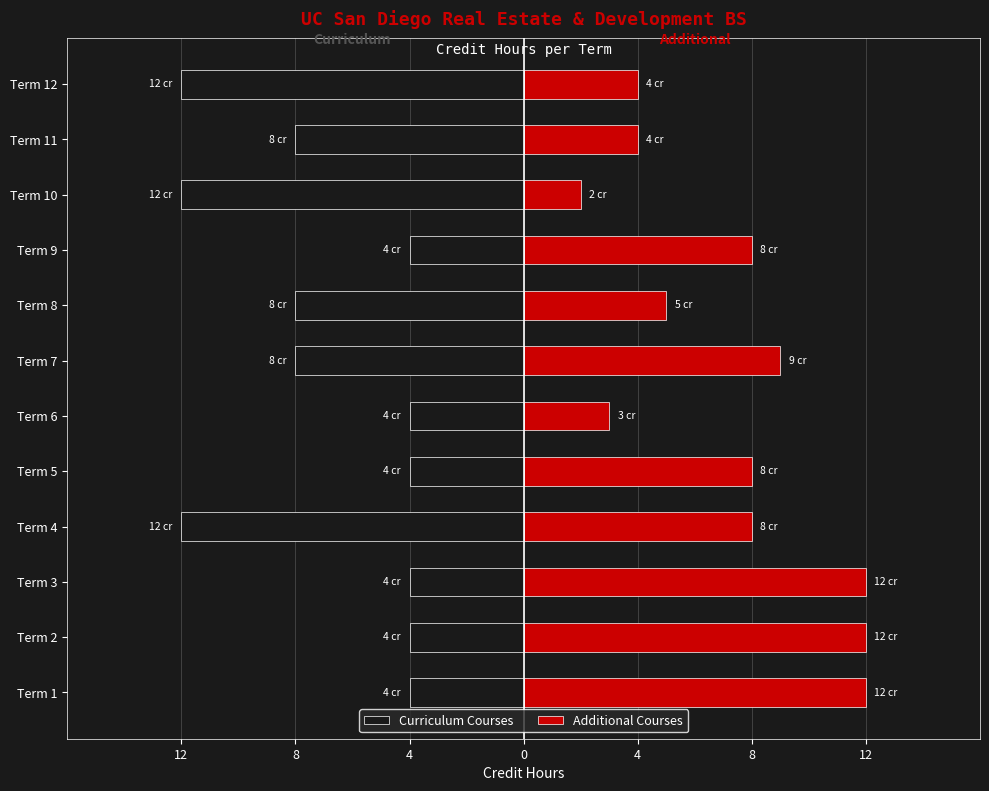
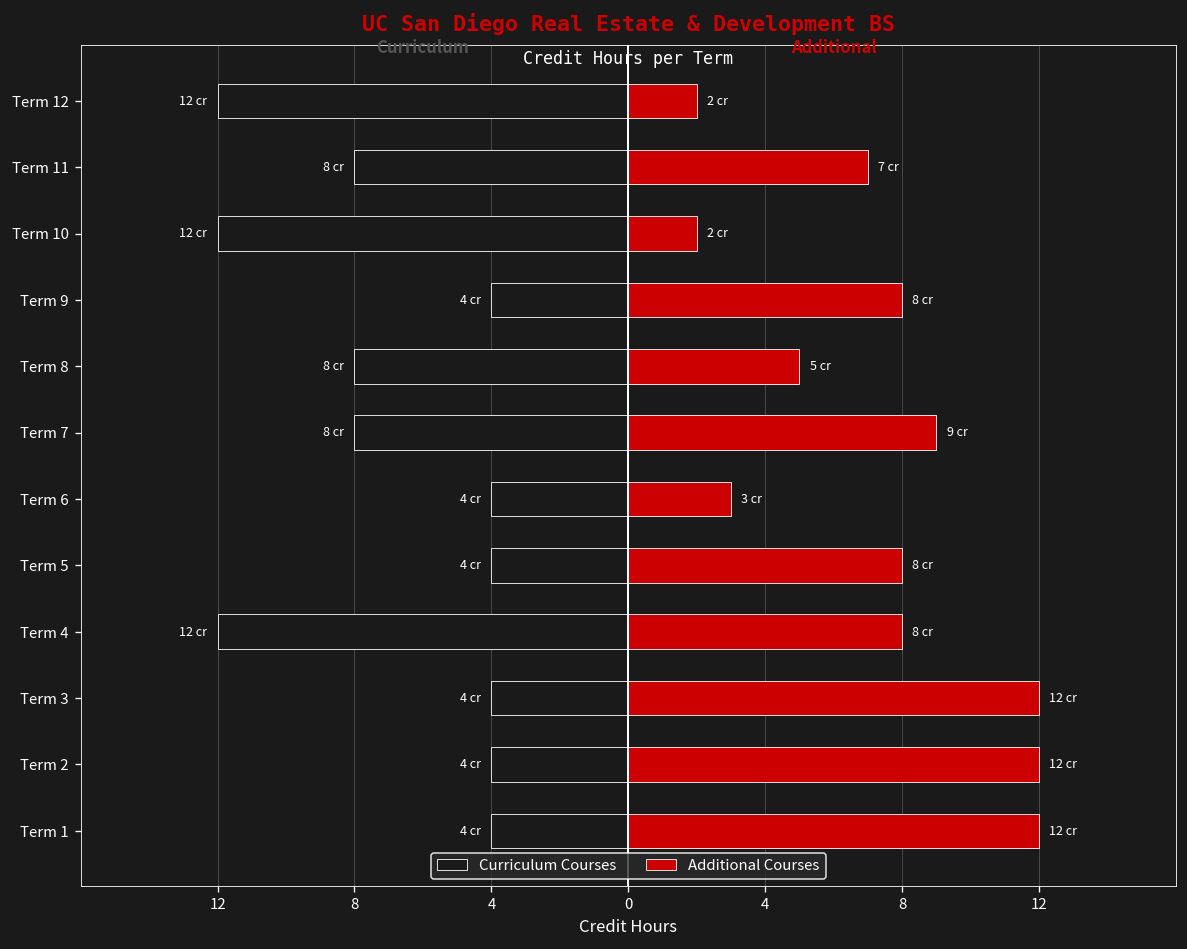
Additional Courses, Term 12: 4 -> 2
Additional Courses, Term 11: 4 -> 7
